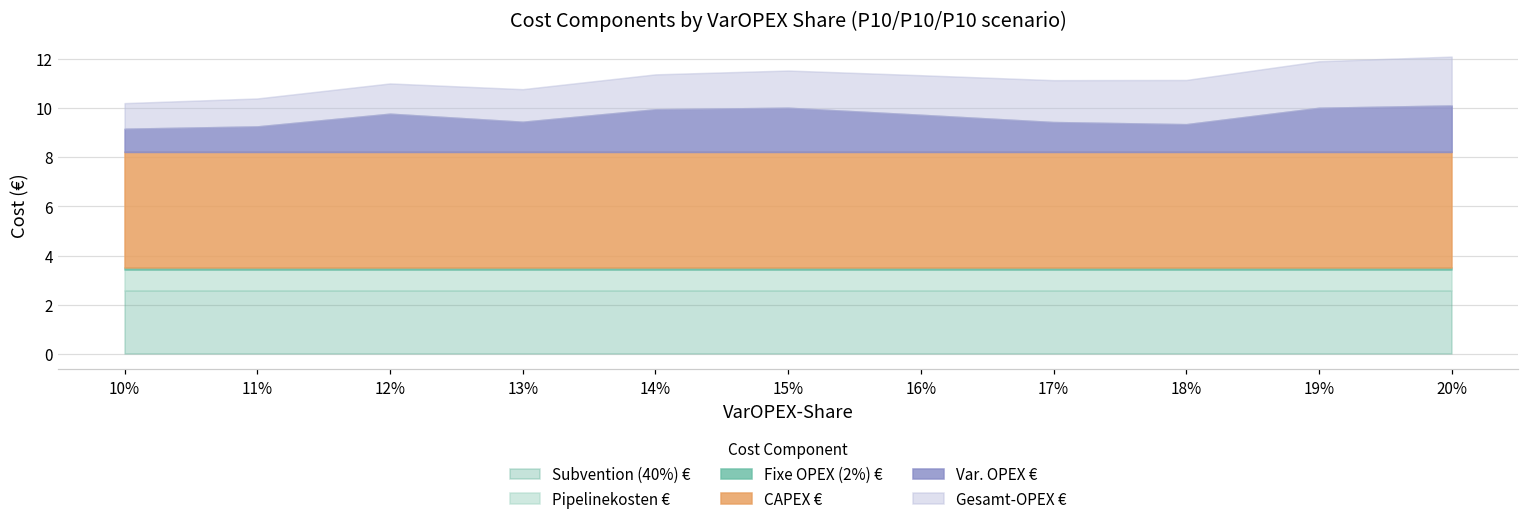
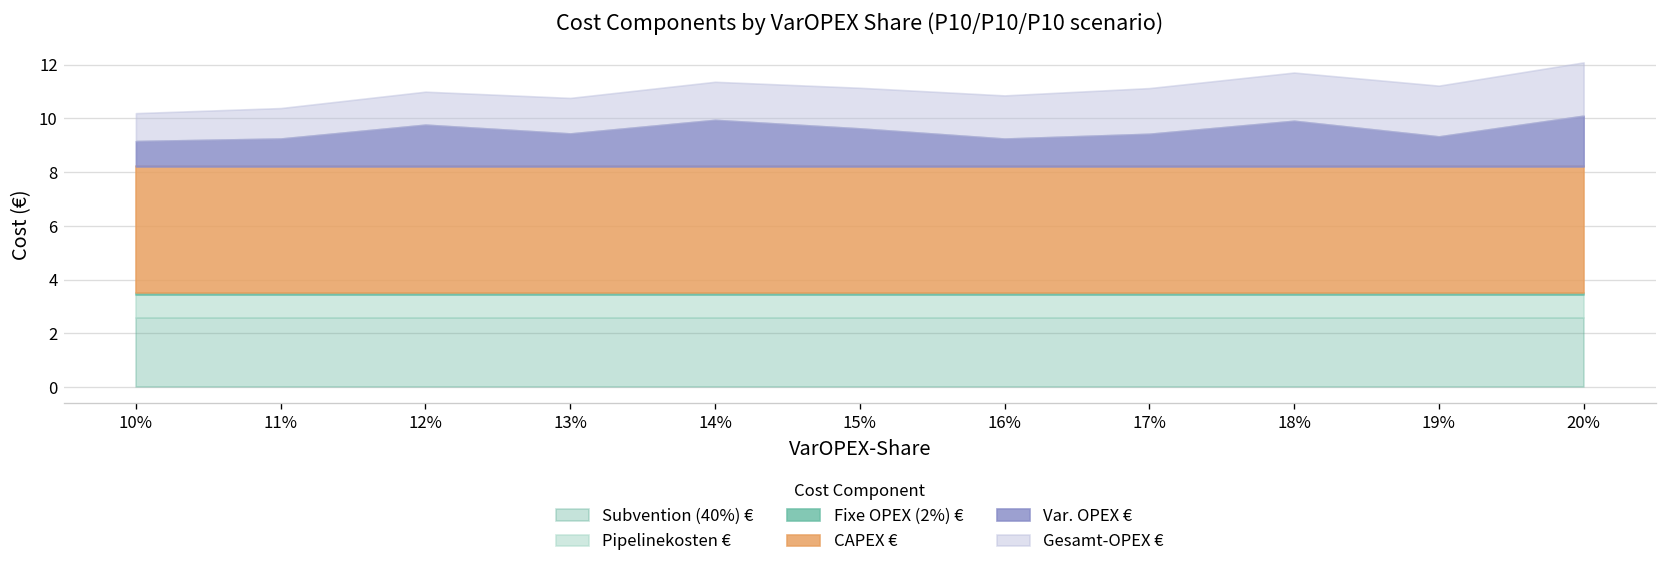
Var. OPEX €, 15%: 1.8 -> 1.4
Var. OPEX €, 16%: 1.5 -> 1.0
Var. OPEX €, 18%: 1.1 -> 1.7
Var. OPEX €, 19%: 1.8 -> 1.1
